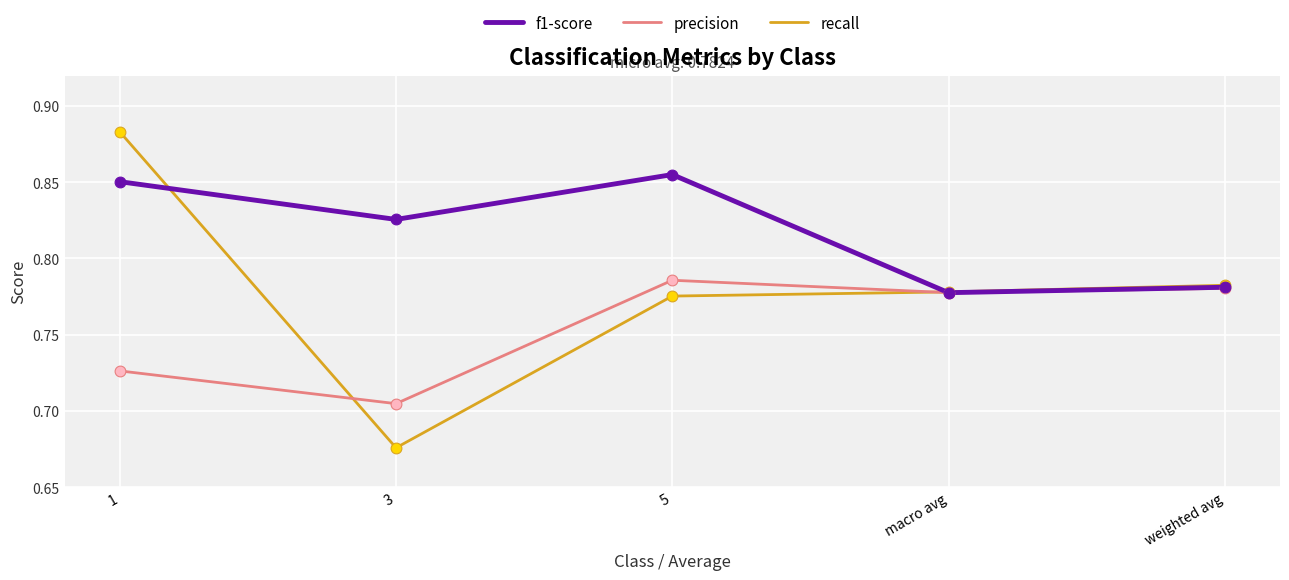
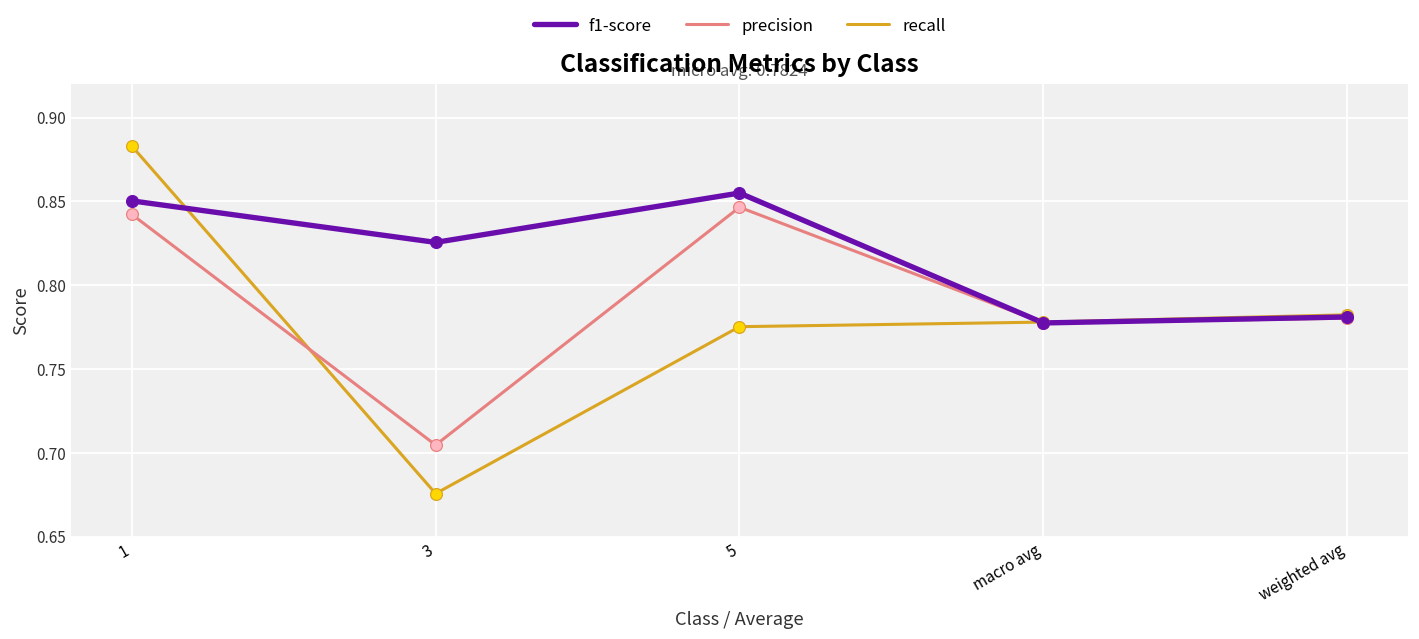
precision, 1: 0.726 -> 0.842
precision, 5: 0.786 -> 0.847
